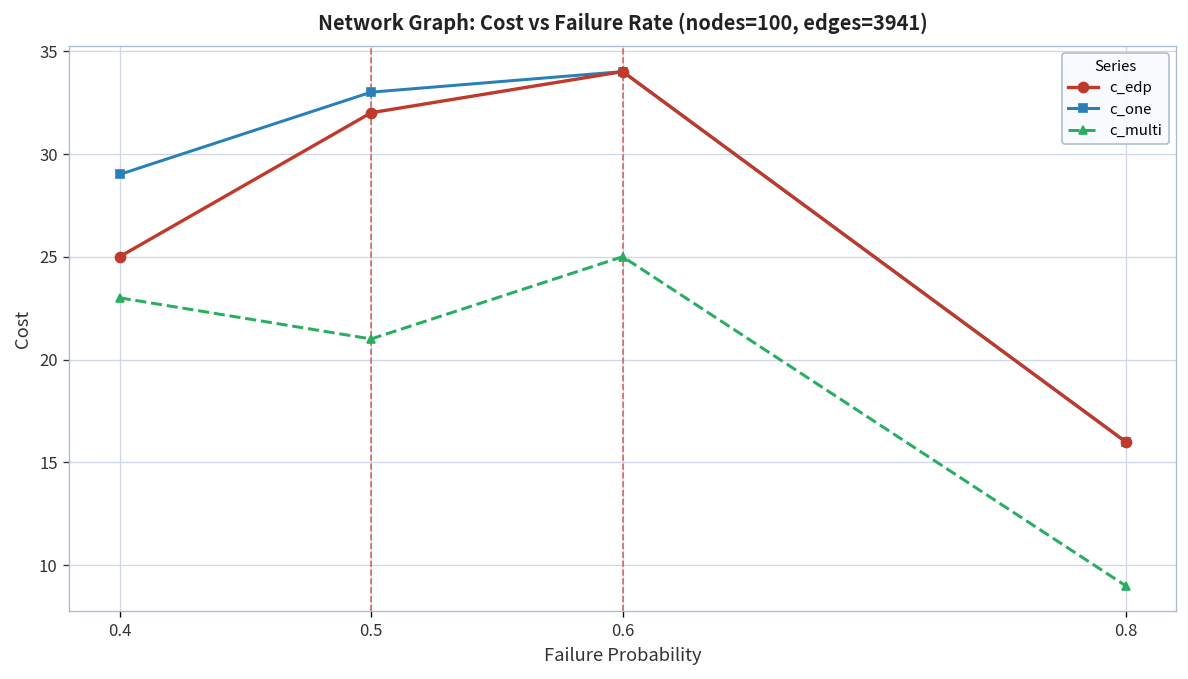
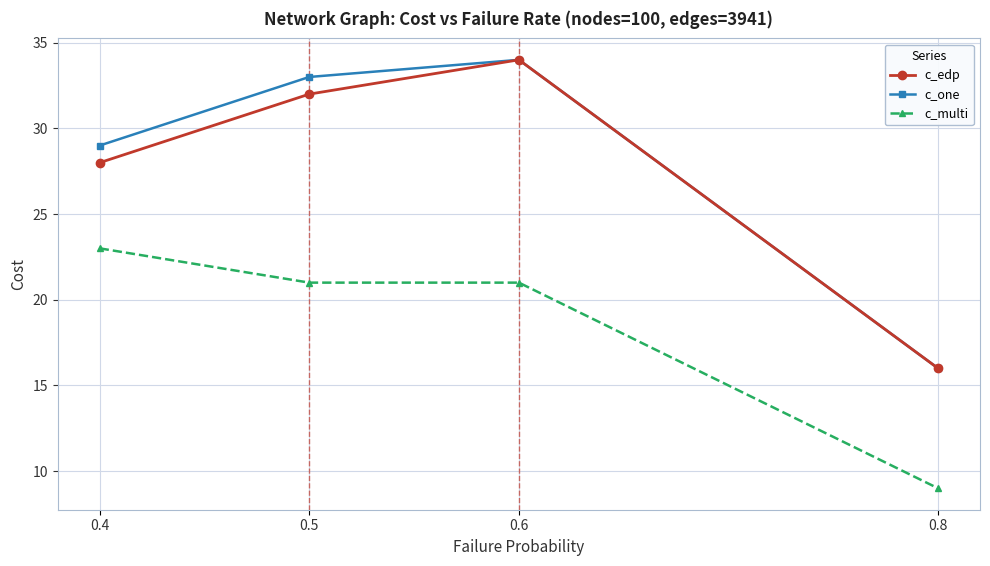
c_edp, 0.4: 25 -> 28
c_multi, 0.6: 25 -> 21
